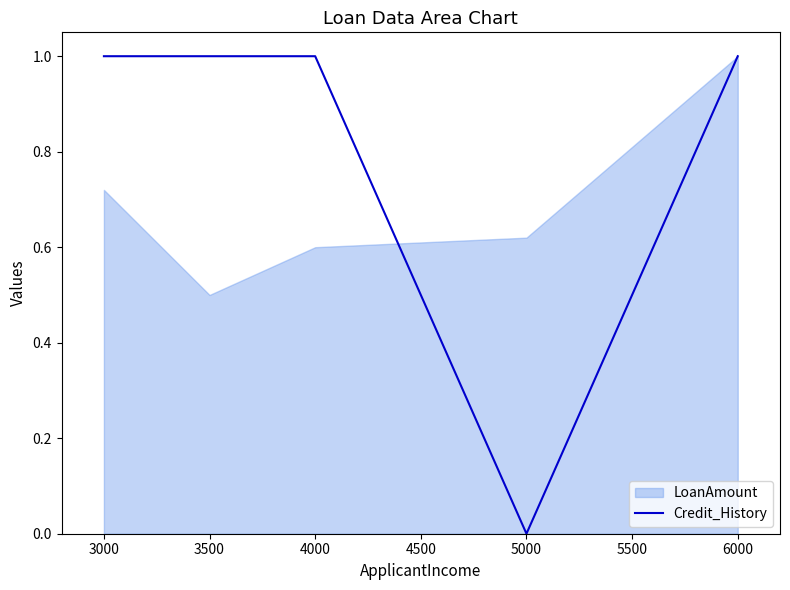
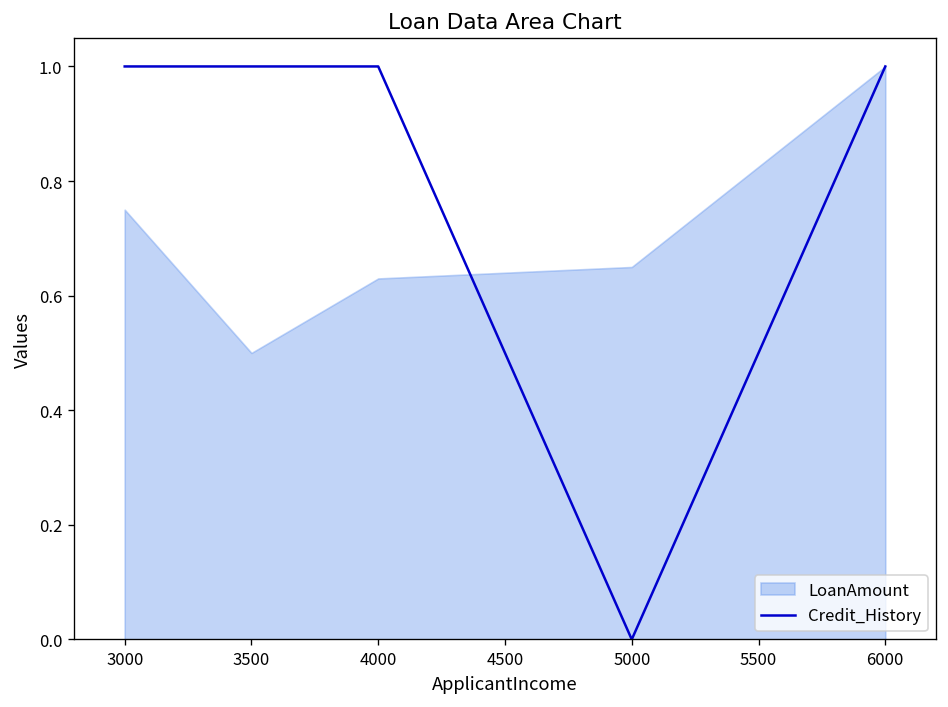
LoanAmount, 3000: 0.72 -> 0.75
LoanAmount, 4000: 0.60 -> 0.63
LoanAmount, 5000: 0.62 -> 0.65
